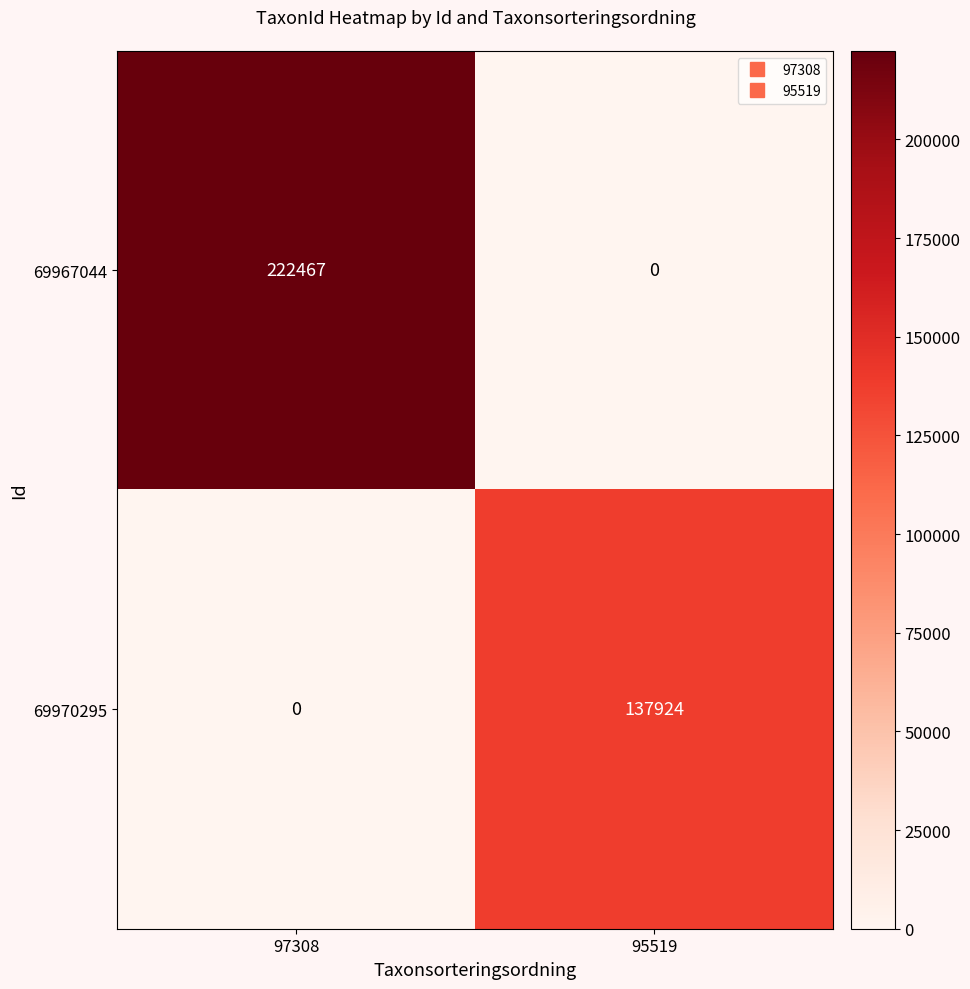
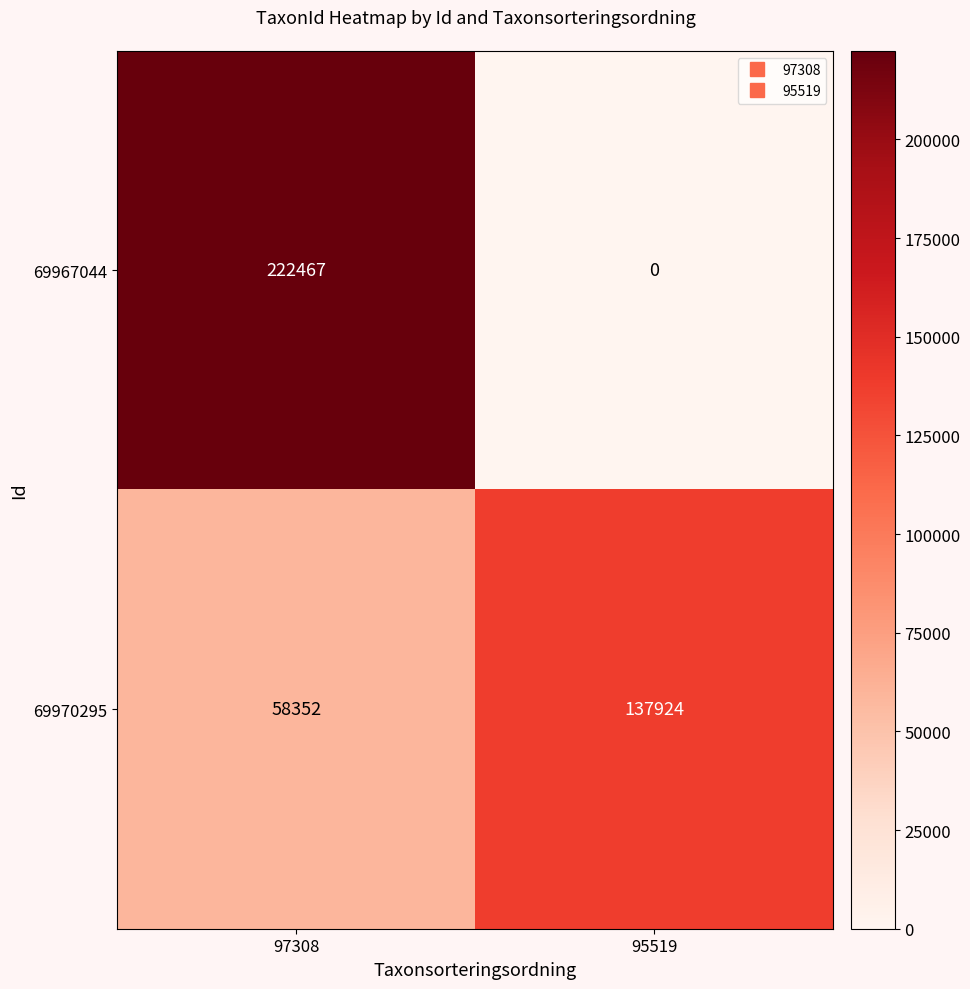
69970295, 97308: 0 -> 58352
